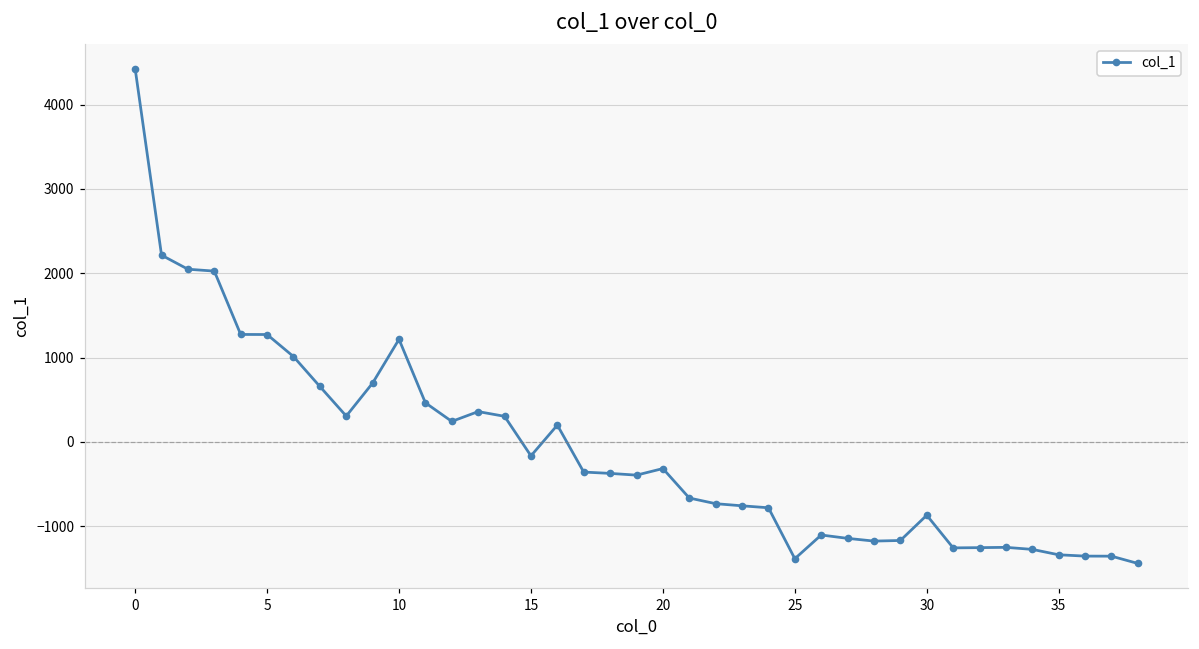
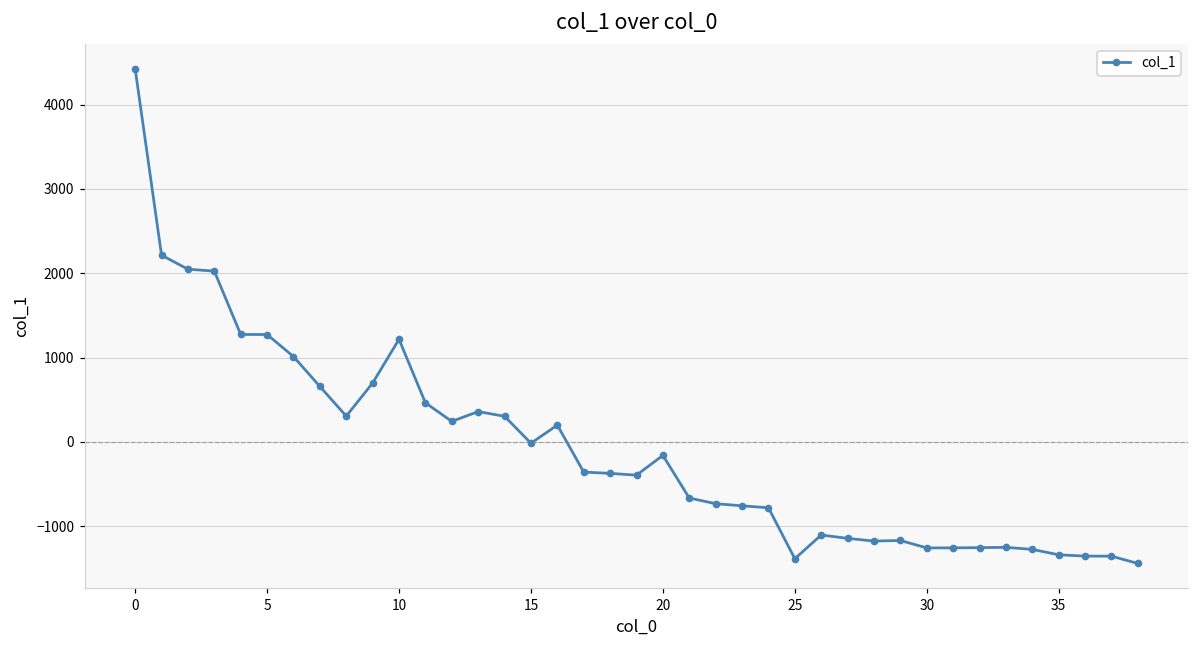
15: -200 -> 0
20: -300 -> -200
30: -900 -> -1300
